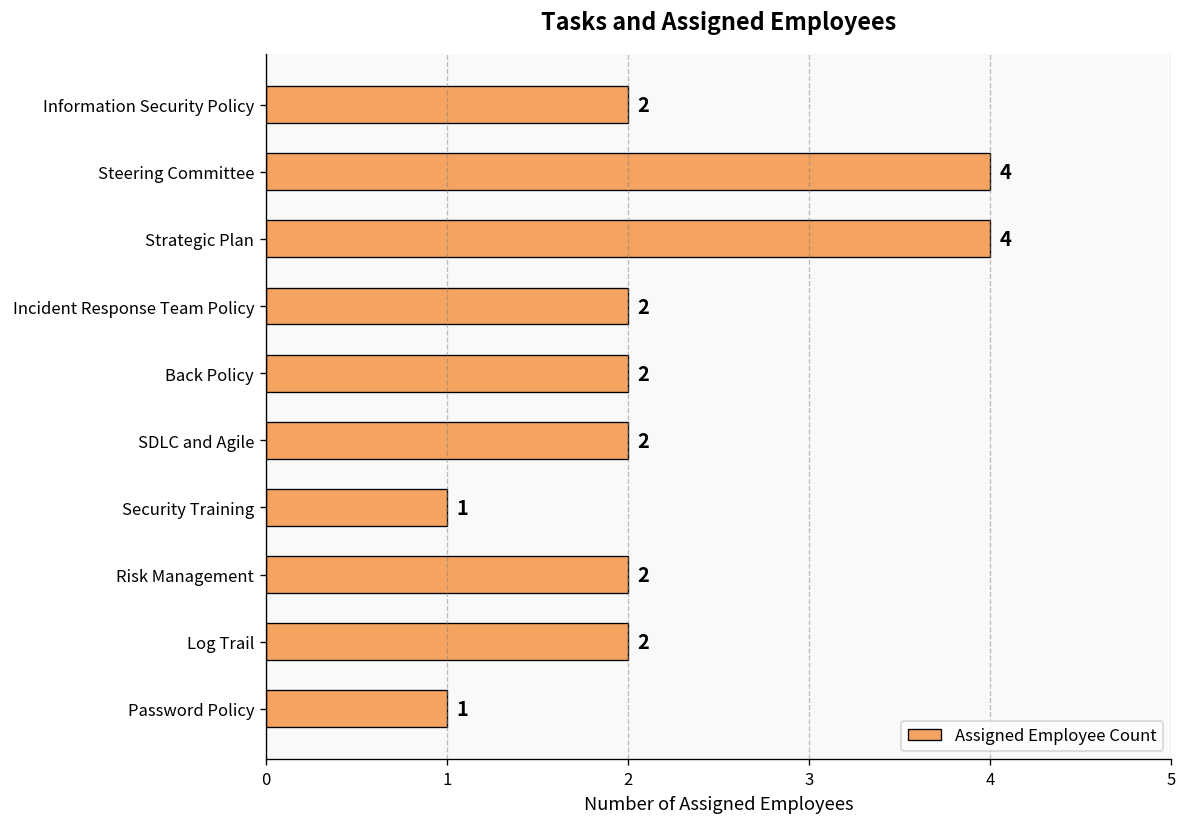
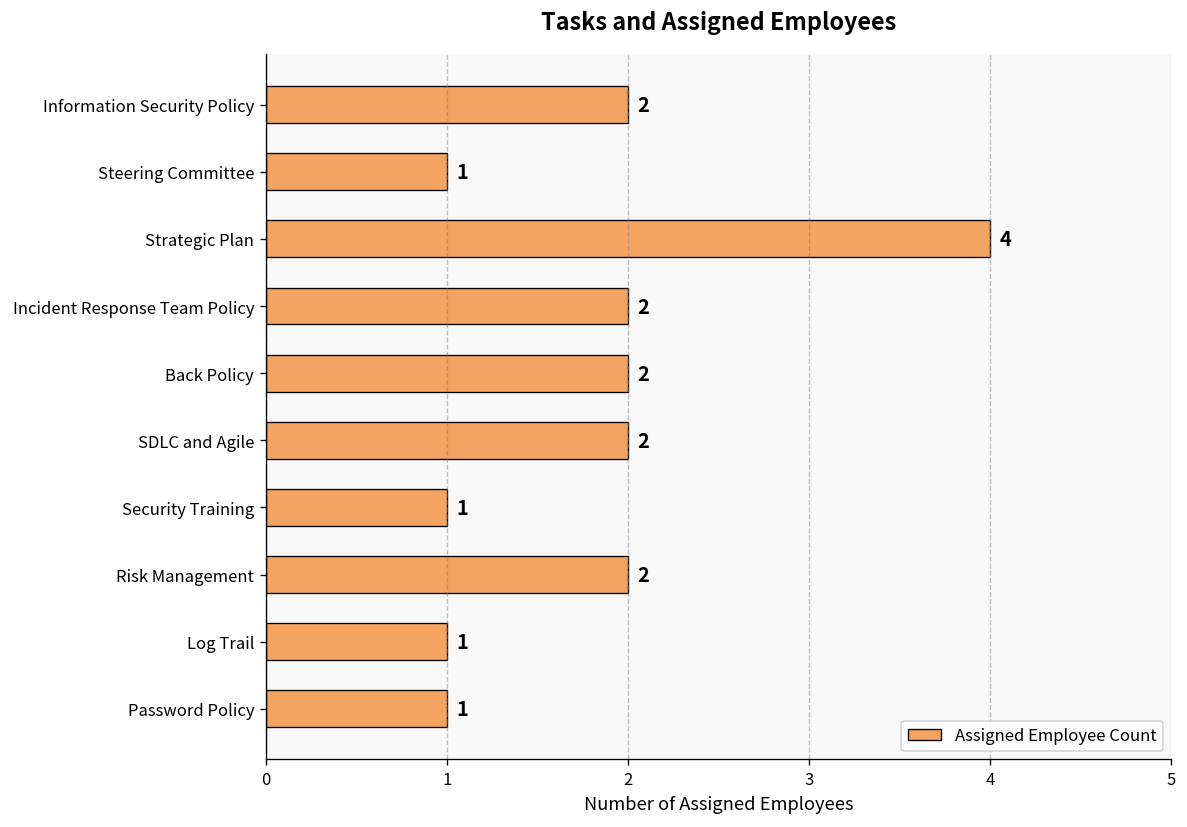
Steering Committee: 4 -> 1
Log Trail: 2 -> 1
